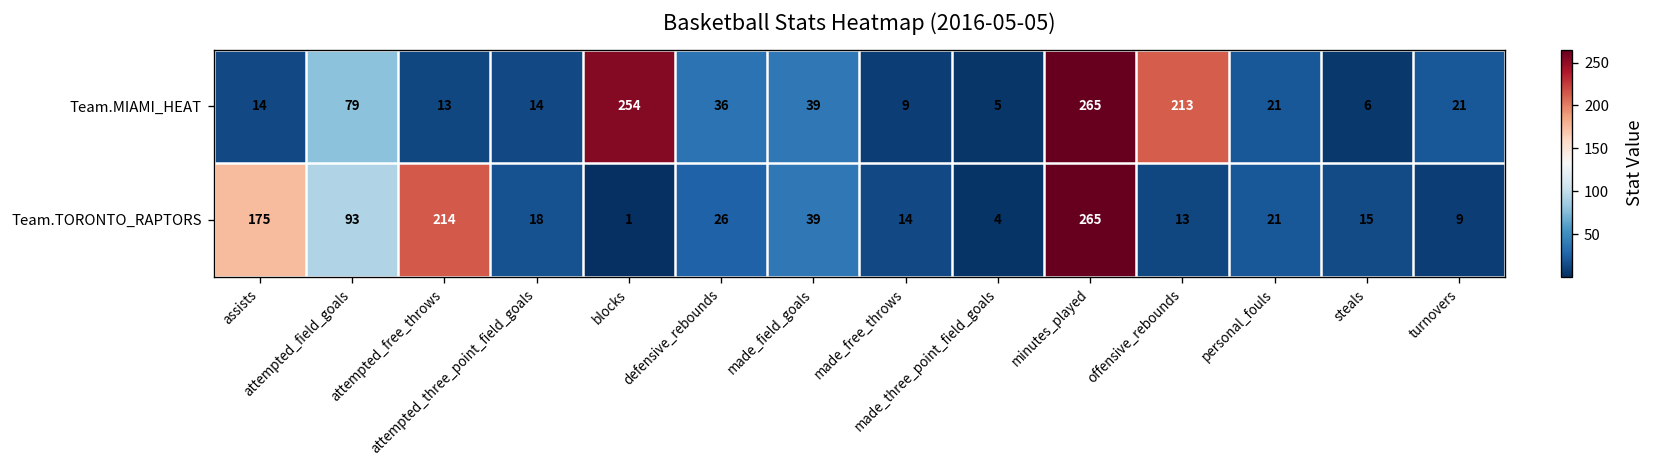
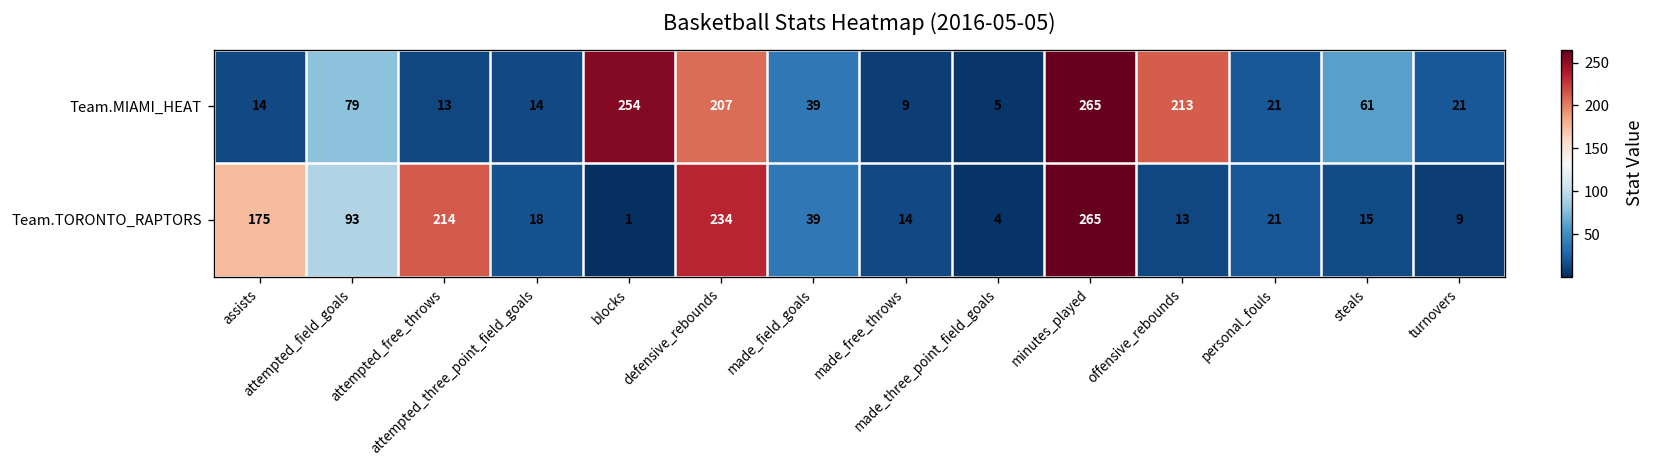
Team.MIAMI_HEAT, defensive_rebounds: 36 -> 207
Team.MIAMI_HEAT, steals: 6 -> 61
Team.TORONTO_RAPTORS, defensive_rebounds: 26 -> 234
